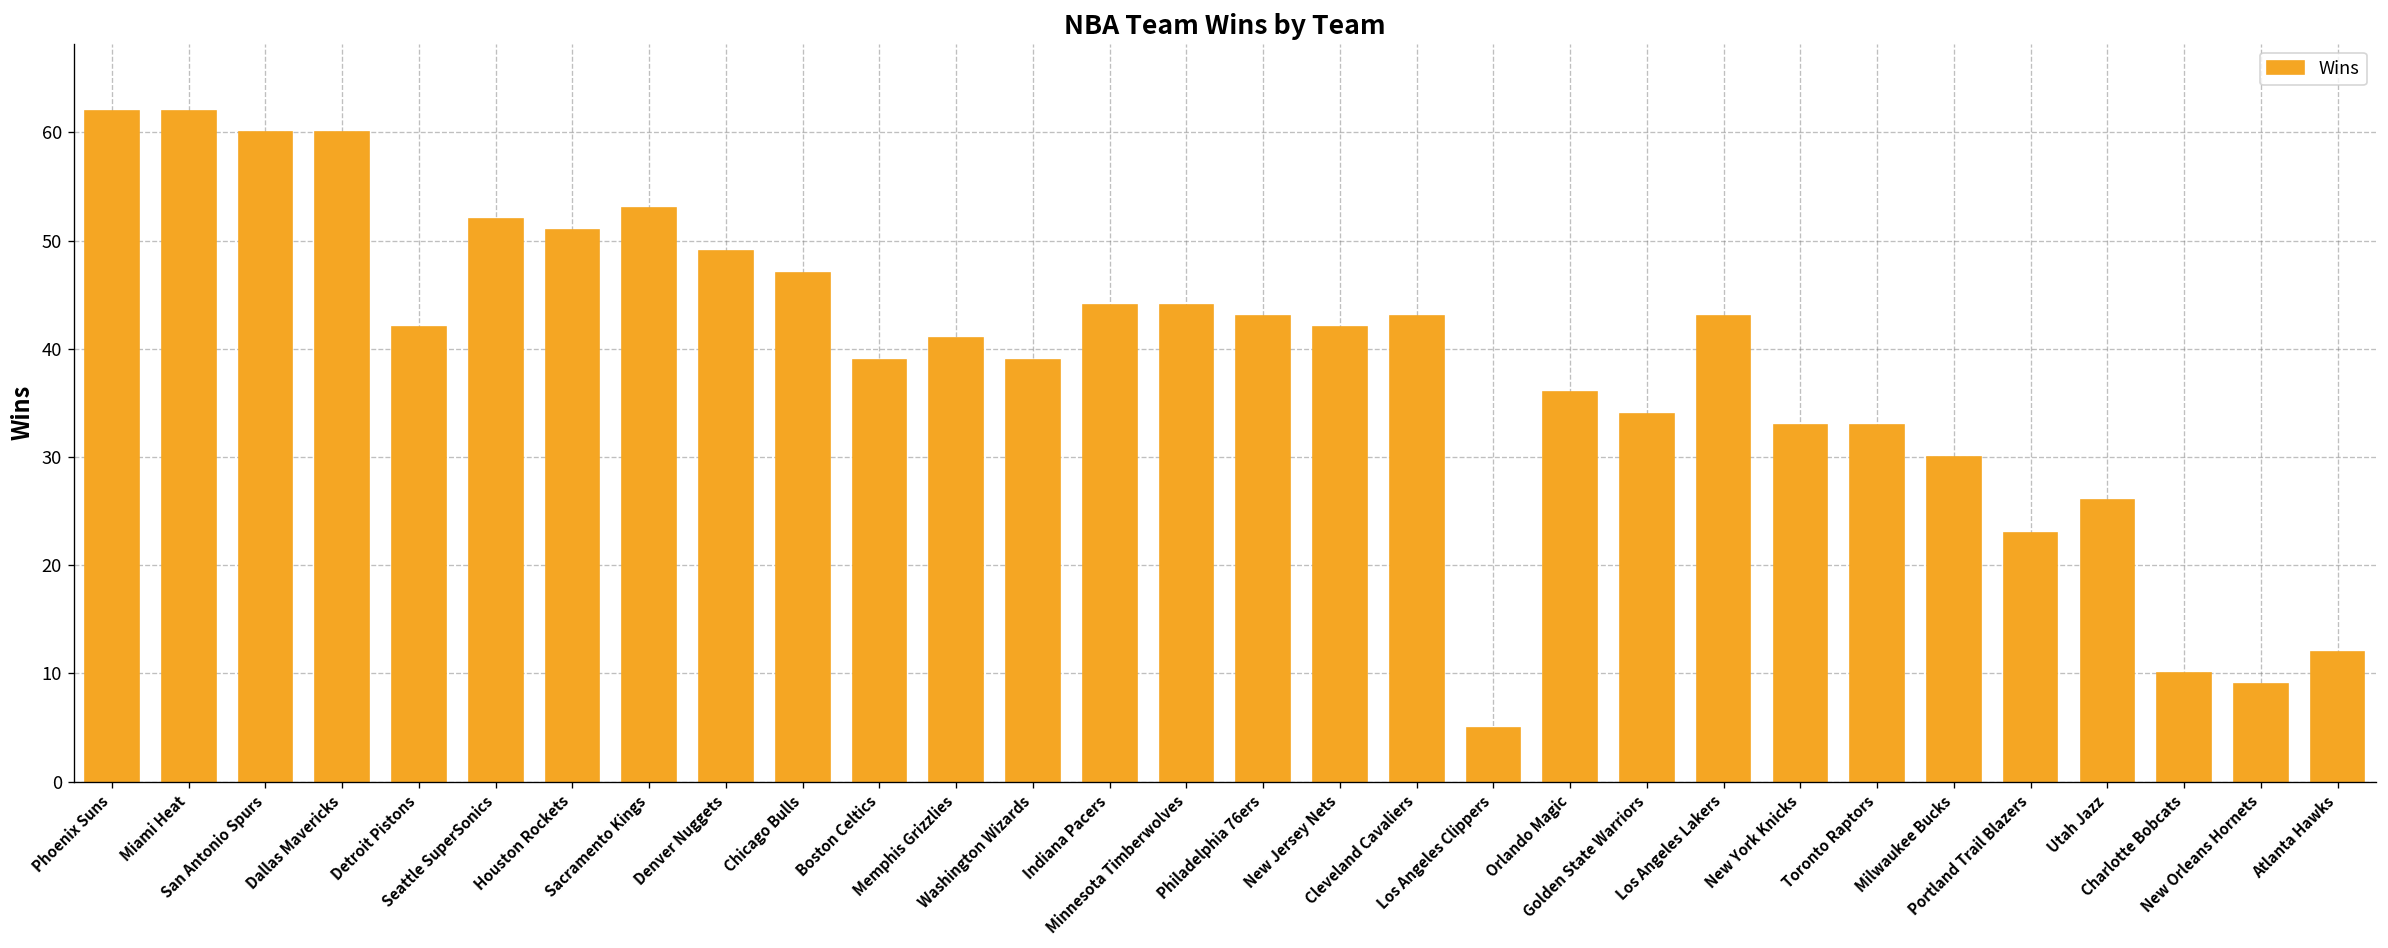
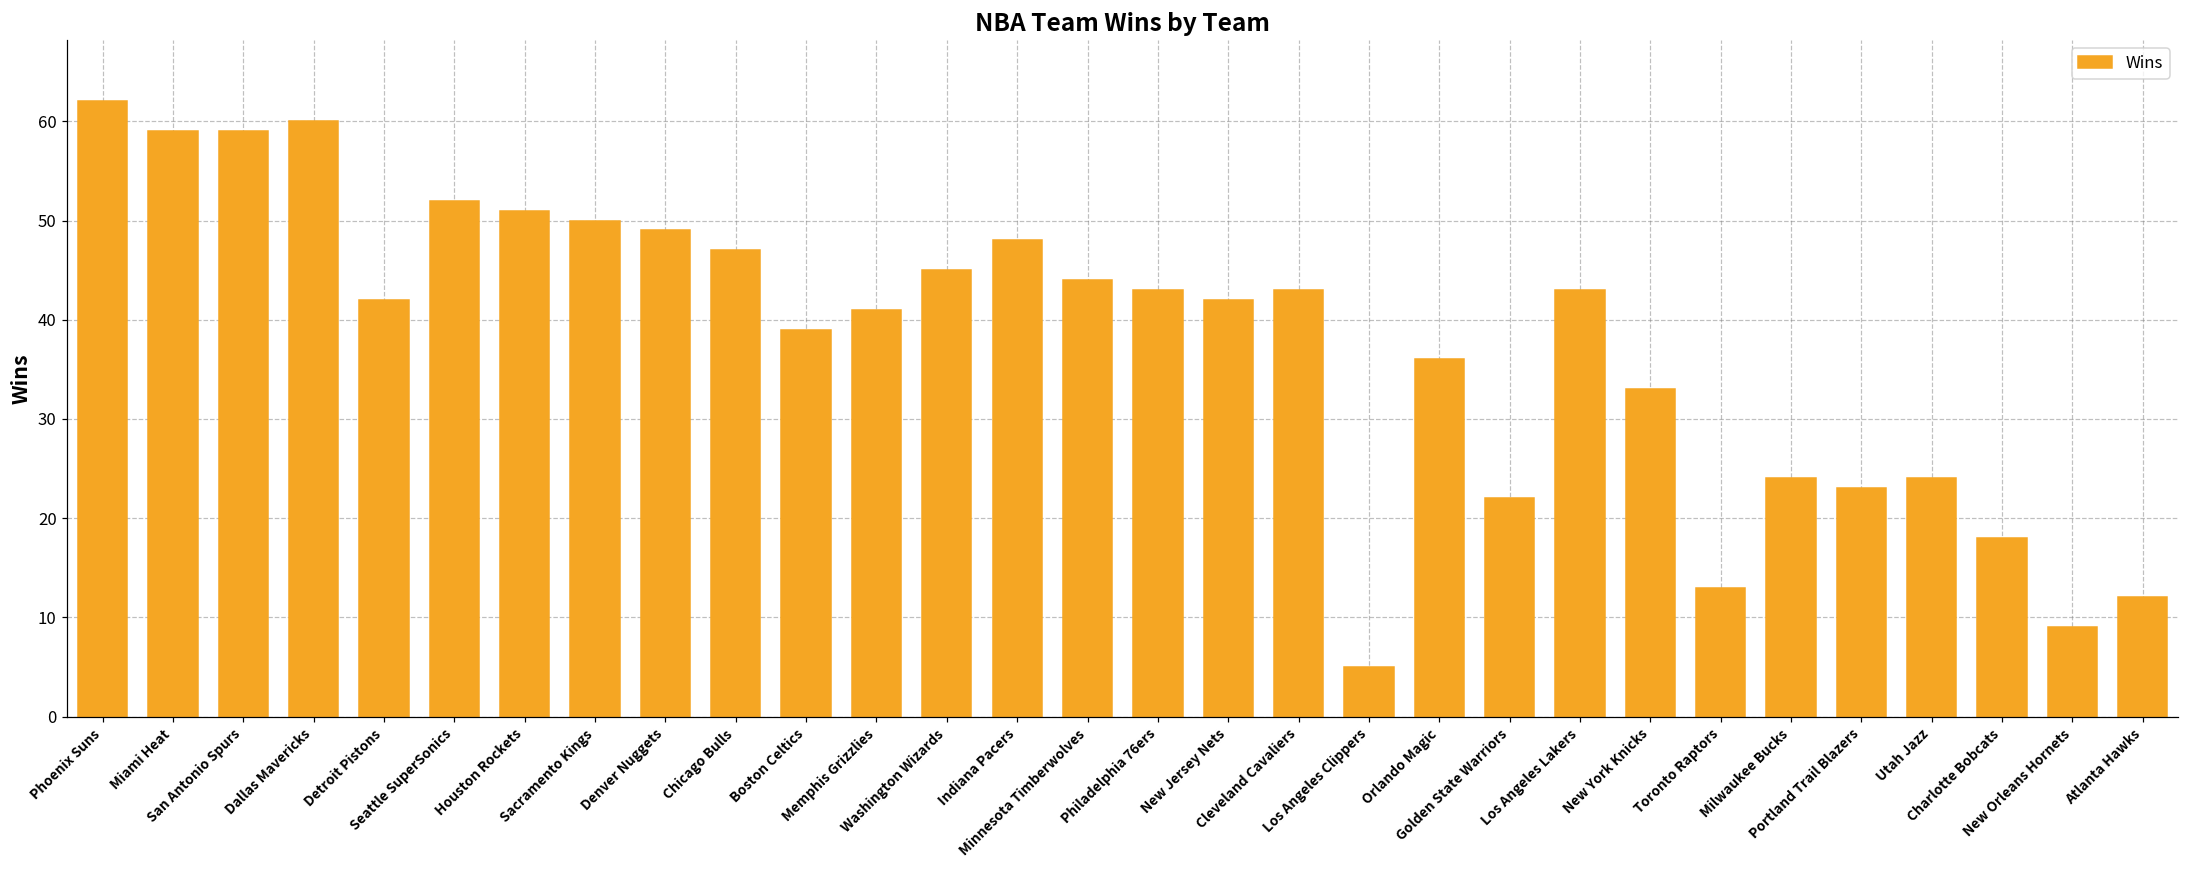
Miami Heat: 62 -> 59
San Antonio Spurs: 60 -> 59
Sacramento Kings: 53 -> 50
Washington Wizards: 39 -> 45
Indiana Pacers: 44 -> 48
Golden State Warriors: 34 -> 22
Toronto Raptors: 33 -> 13
Milwaukee Bucks: 30 -> 24
Utah Jazz: 26 -> 24
Charlotte Bobcats: 10 -> 18
